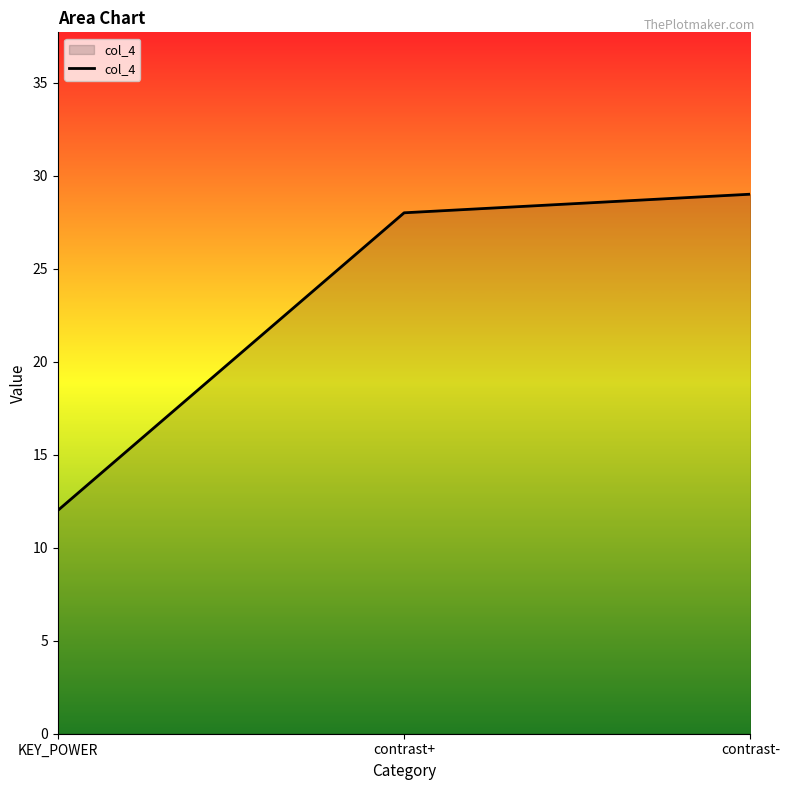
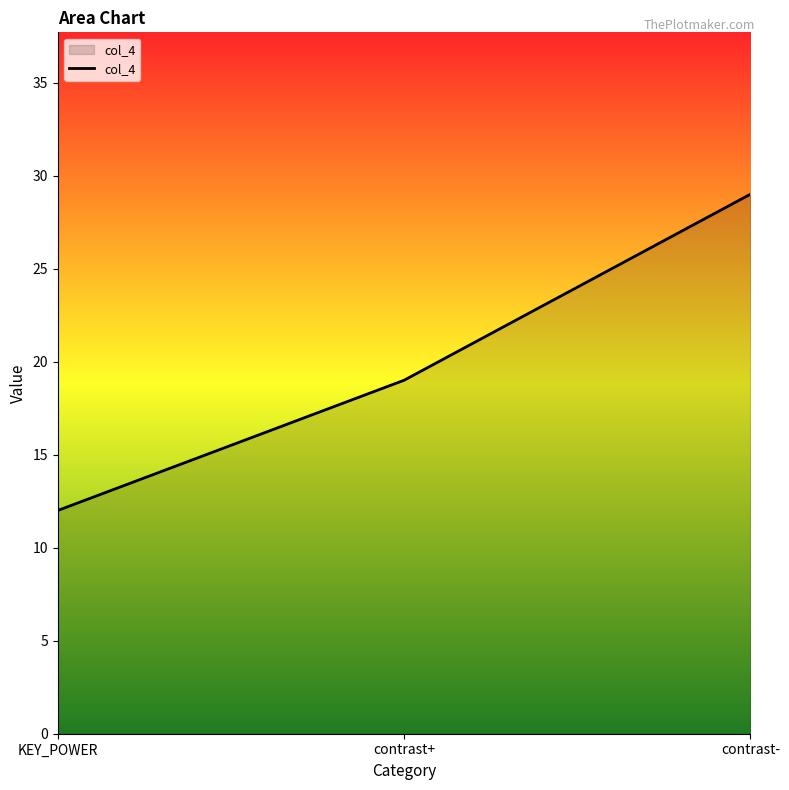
contrast+: 28 -> 19
